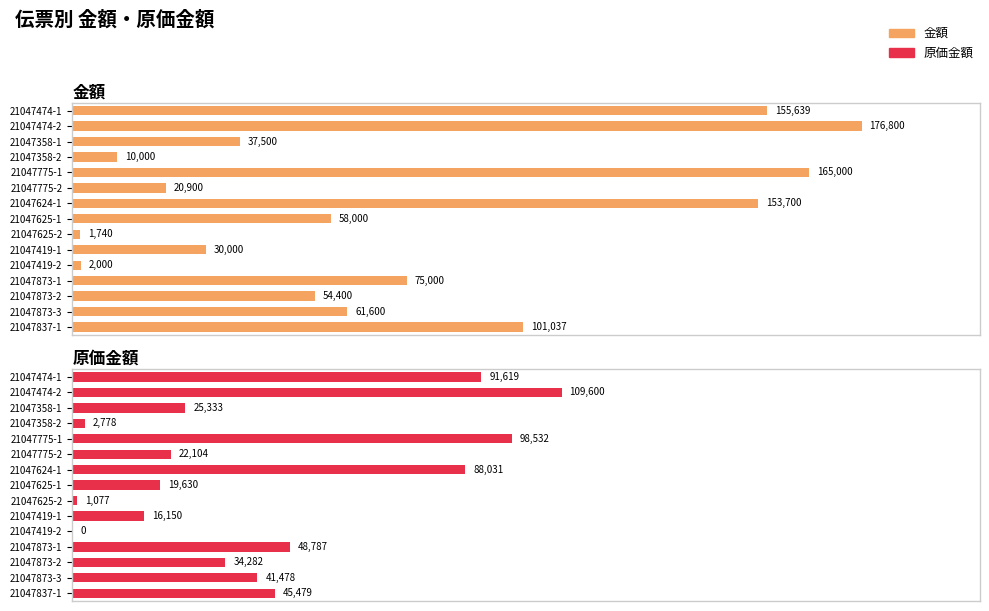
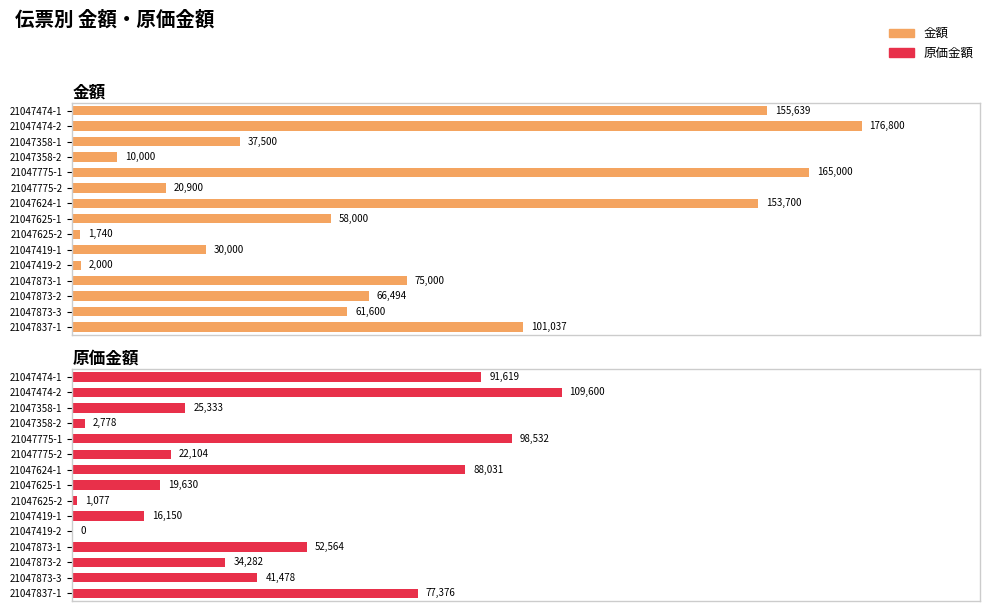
金額, 21047873-2: 54,400 -> 66,494
原価金額, 21047873-1: 48,787 -> 52,564
原価金額, 21047837-1: 45,479 -> 77,376
